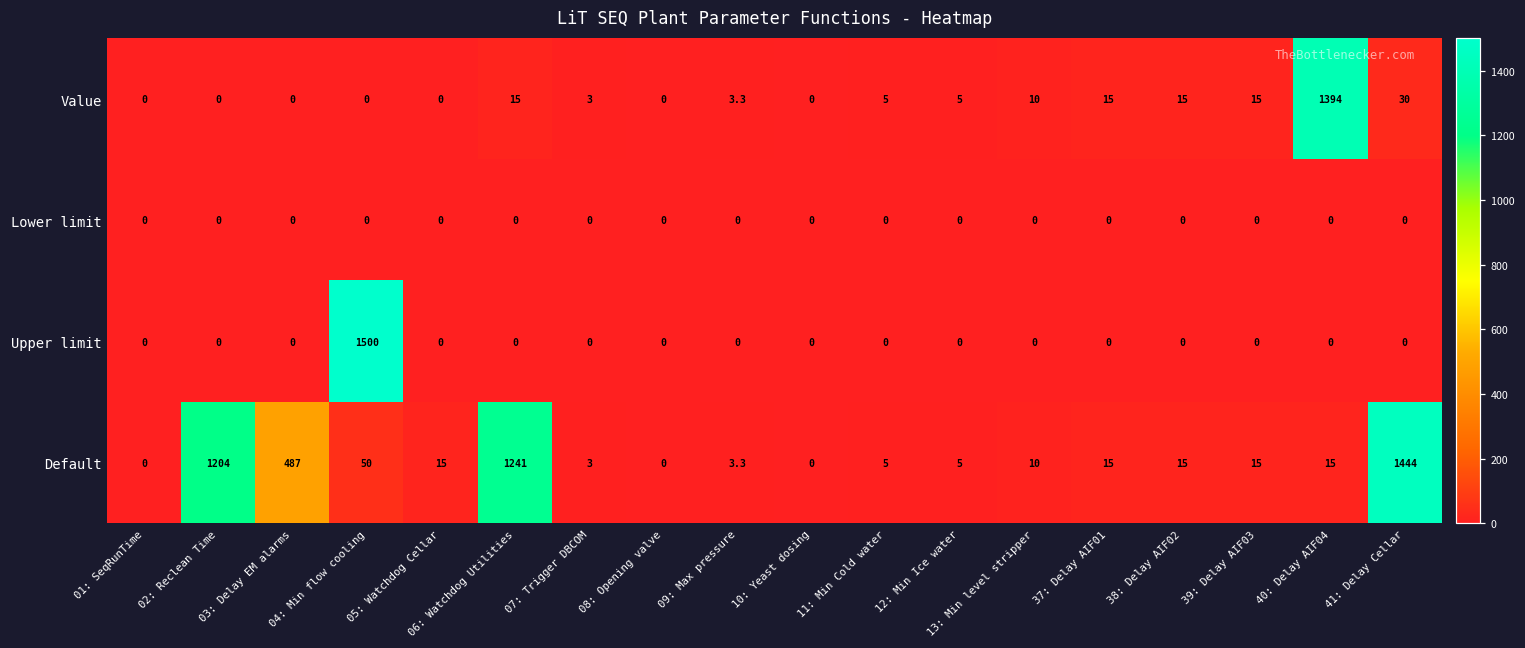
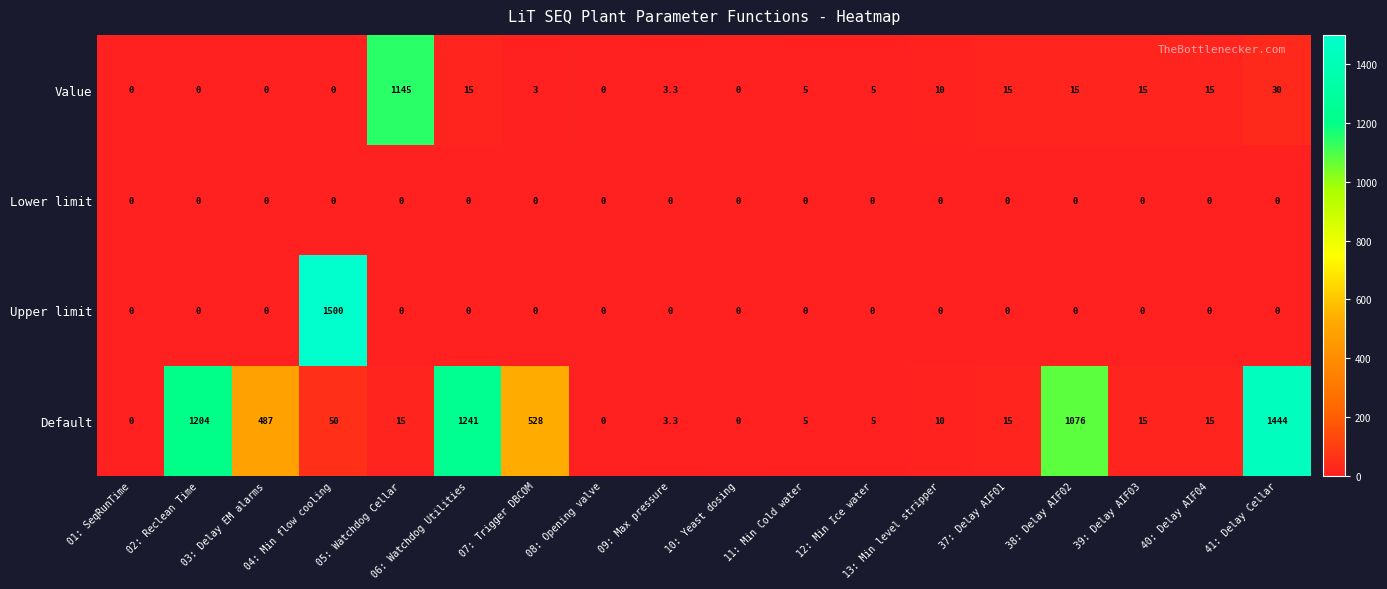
Value, 05: Watchdog Cellar: 0 -> 1145
Value, 40: Delay AIF04: 1394 -> 15
Default, 07: Trigger DBCOM: 3 -> 528
Default, 38: Delay AIF02: 15 -> 1076
